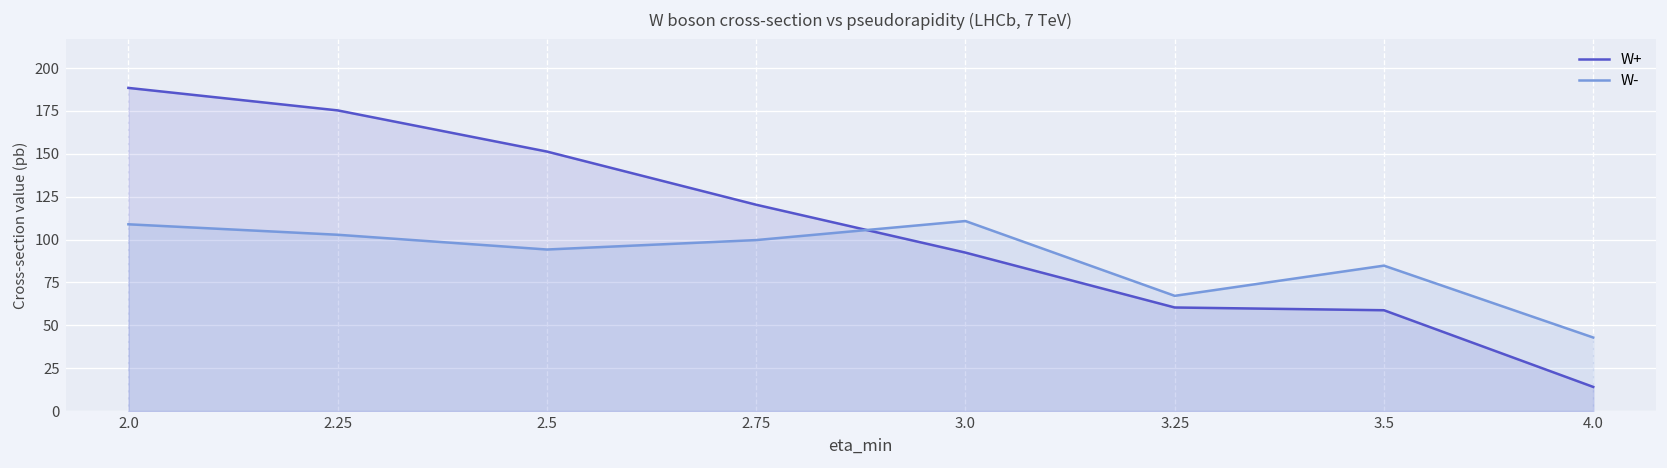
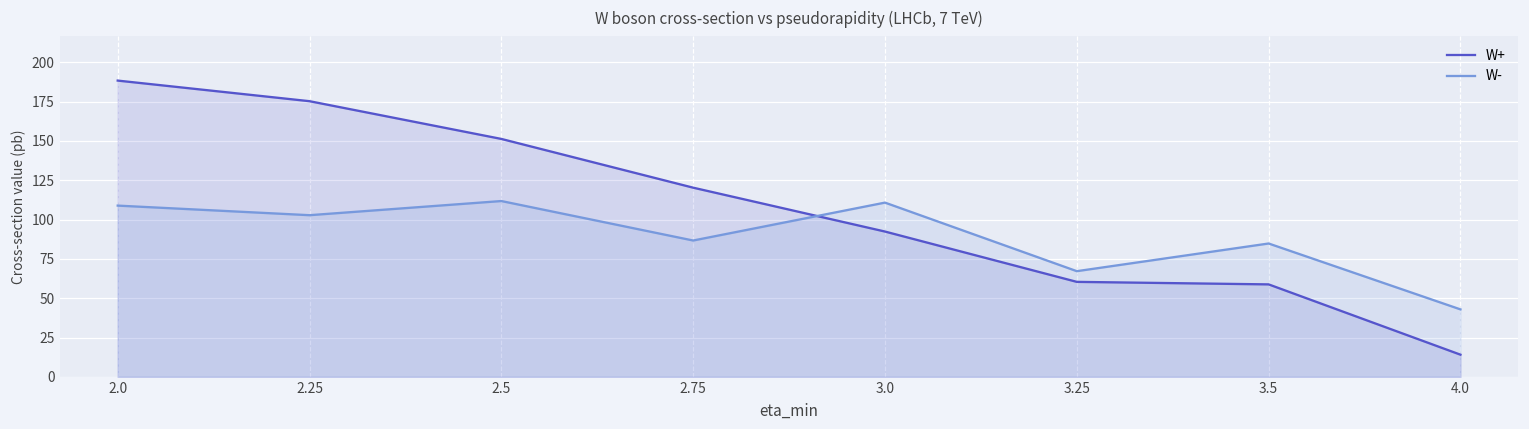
W-, 2.5: 94 -> 112
W-, 2.75: 100 -> 87
